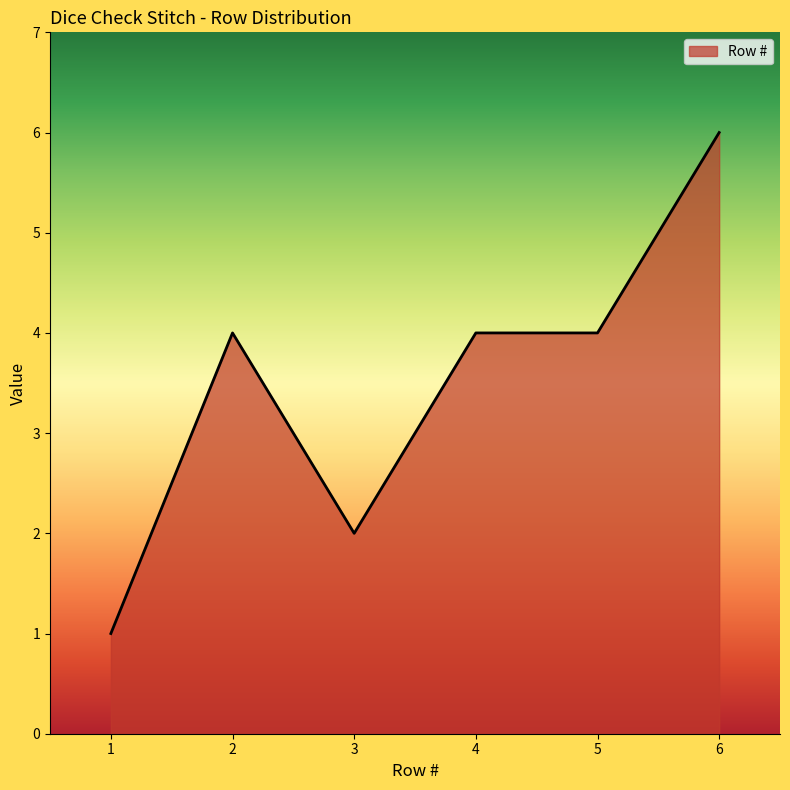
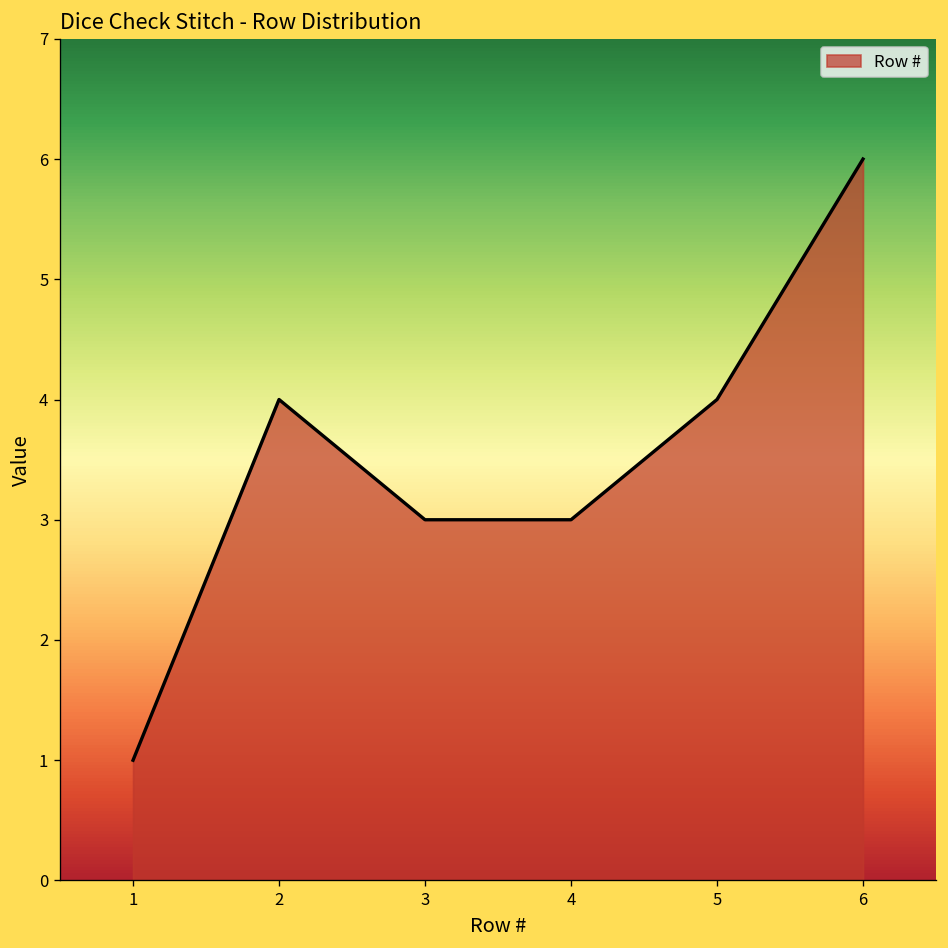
3: 2 -> 3
4: 4 -> 3
